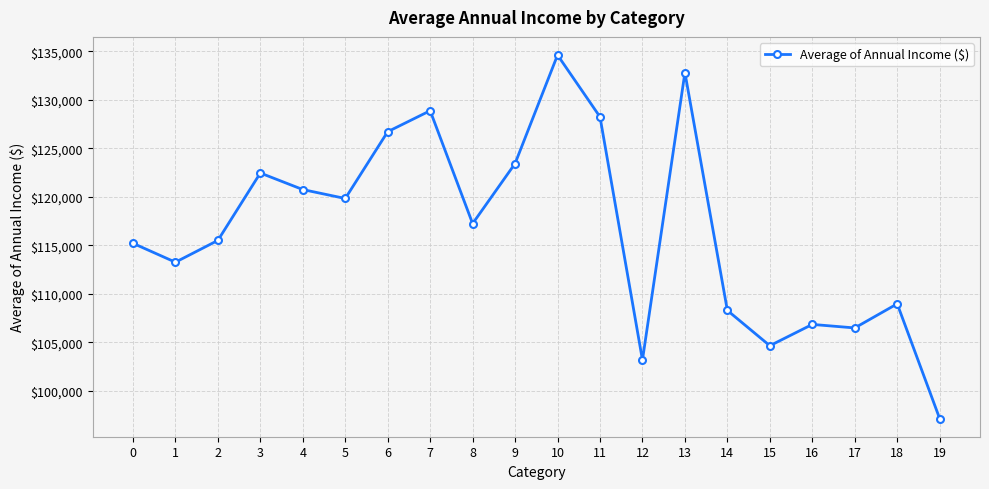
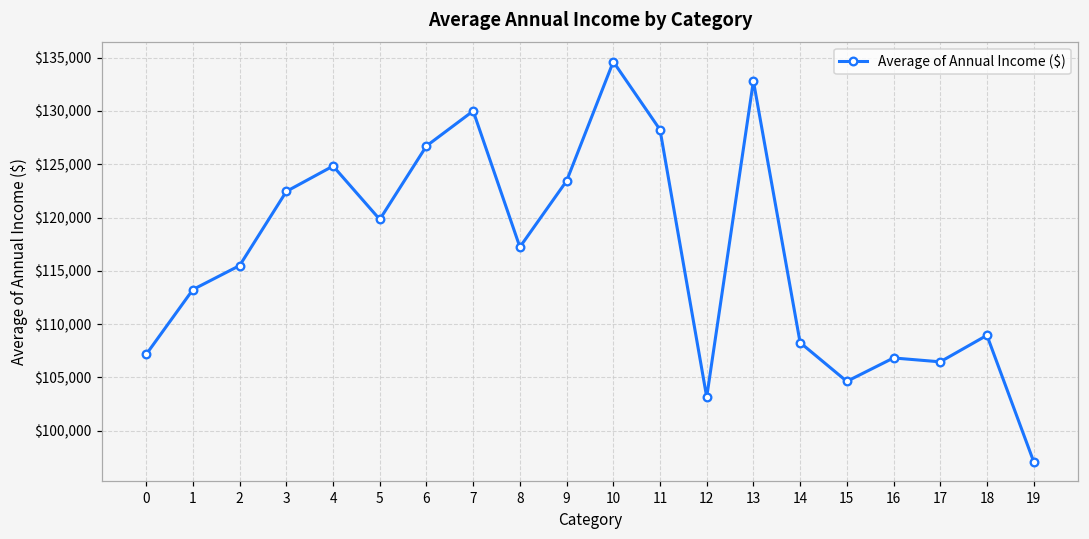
0: $115,000 -> $107,000
4: $121,000 -> $125,000
7: $129,000 -> $130,000
